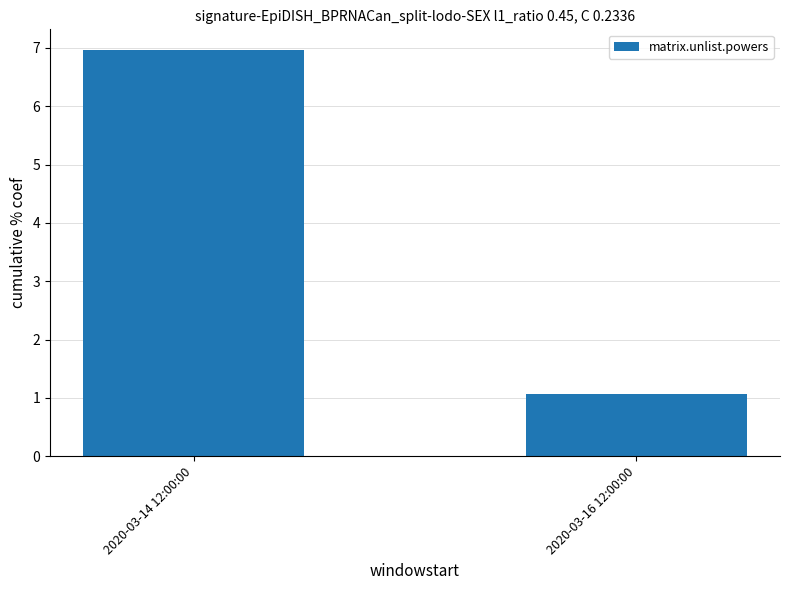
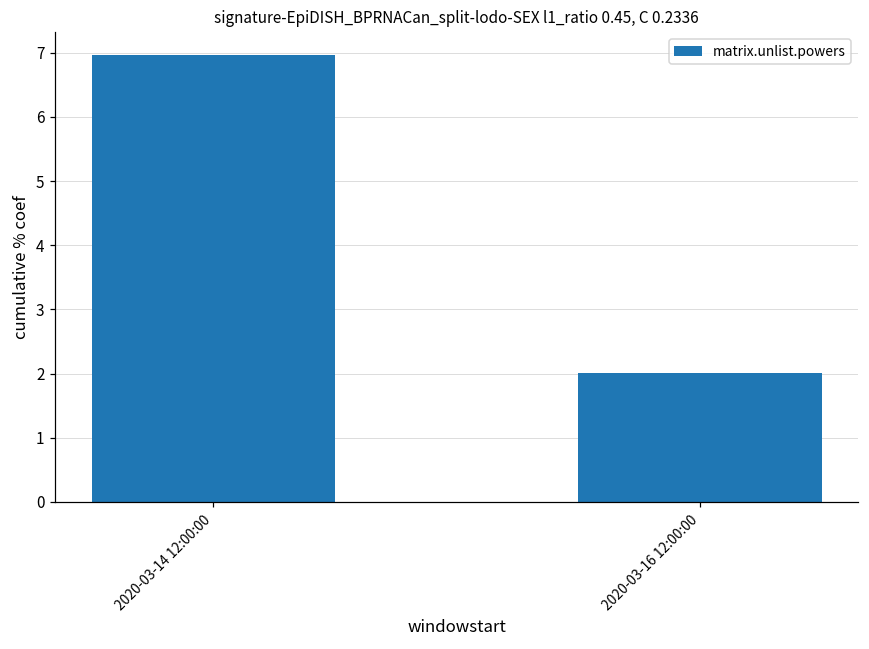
2020-03-16 12:00:00: 1.1 -> 2.0
